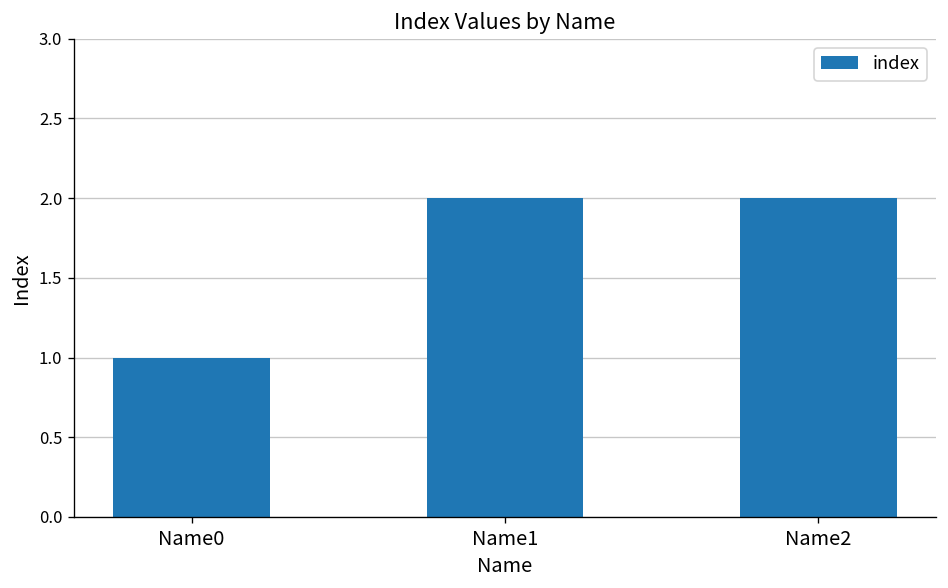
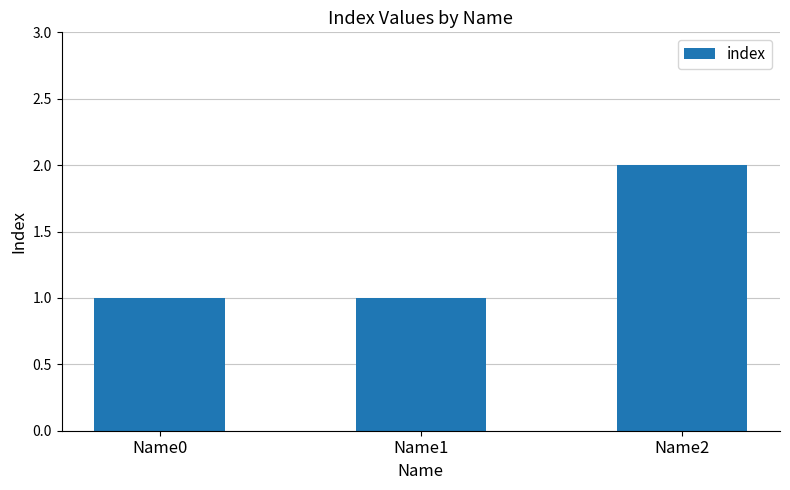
Name1: 2 -> 1
